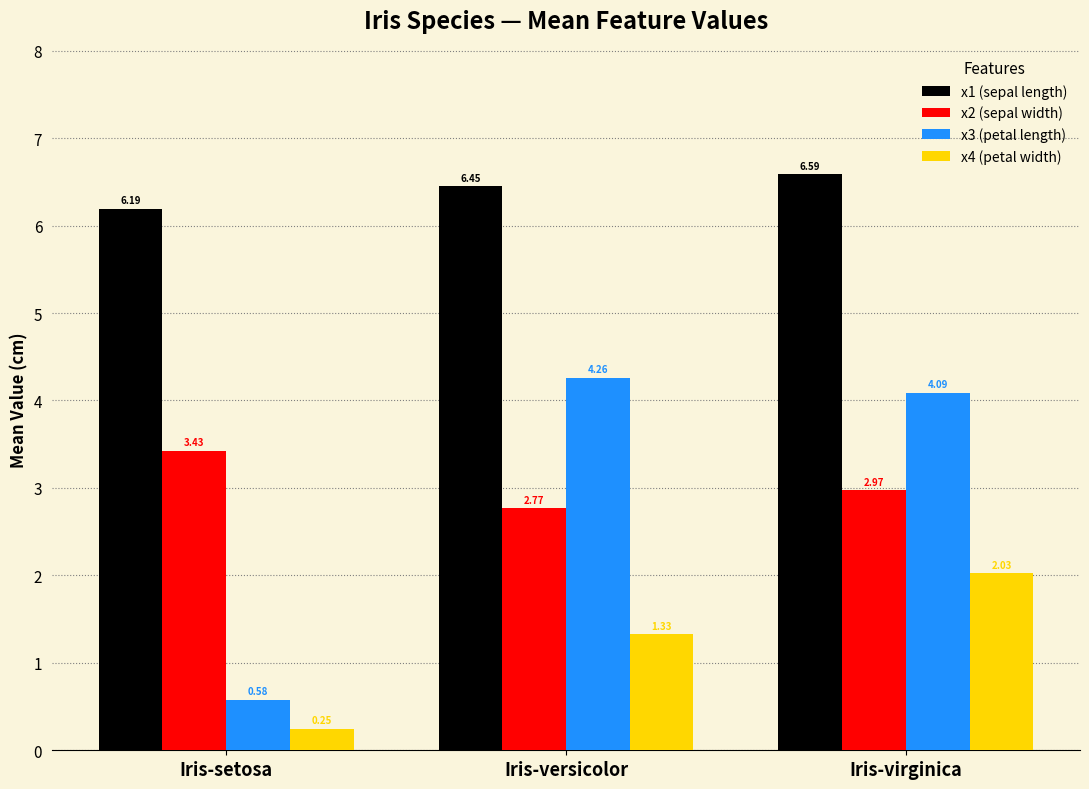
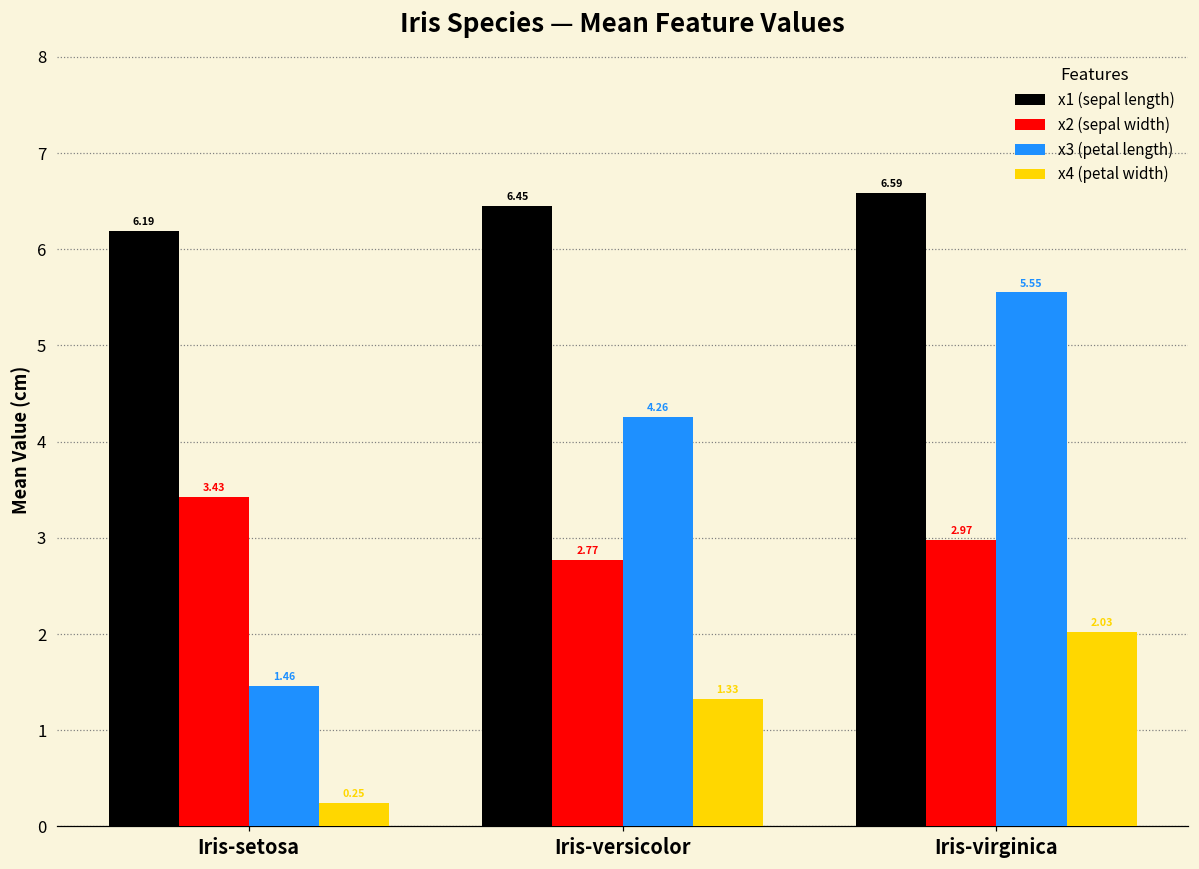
x3 (petal length), Iris-setosa: 0.58 -> 1.46
x3 (petal length), Iris-virginica: 4.09 -> 5.55
